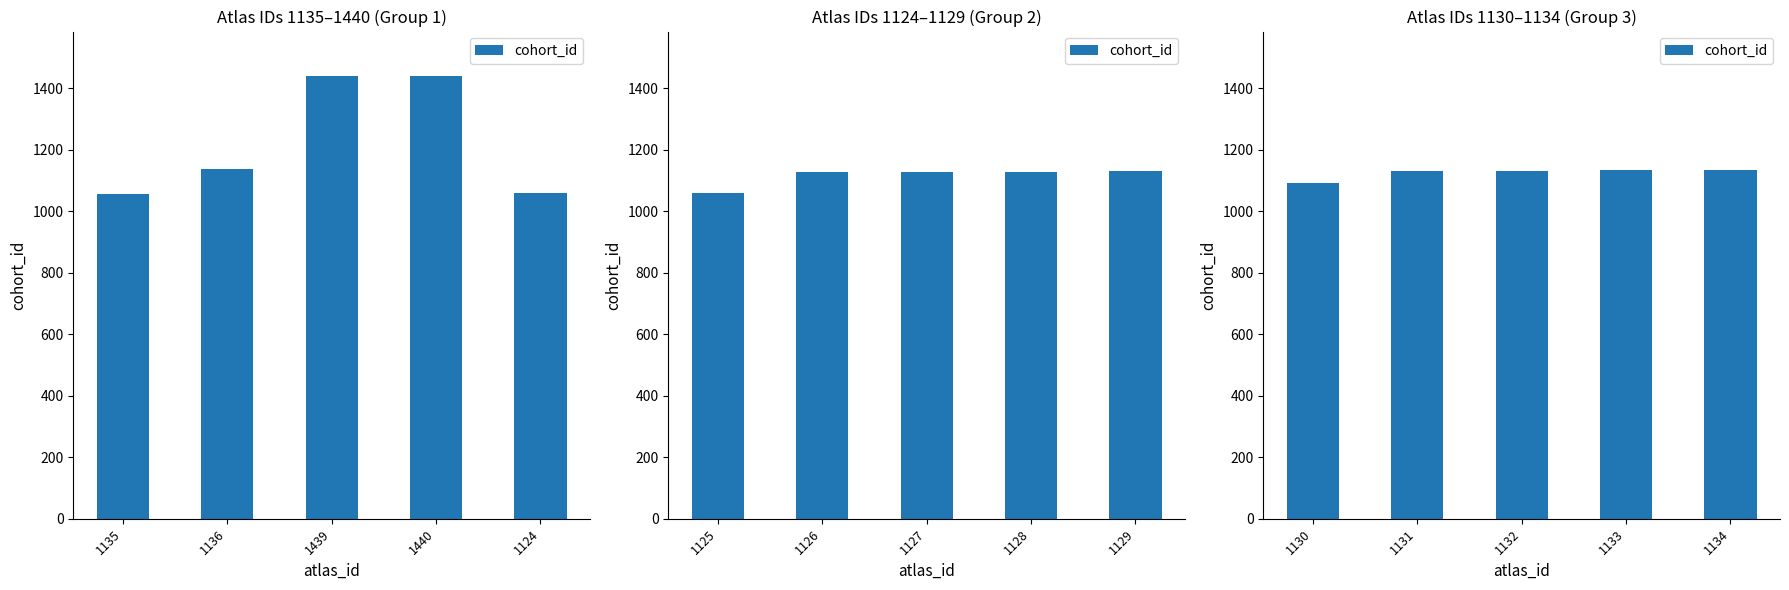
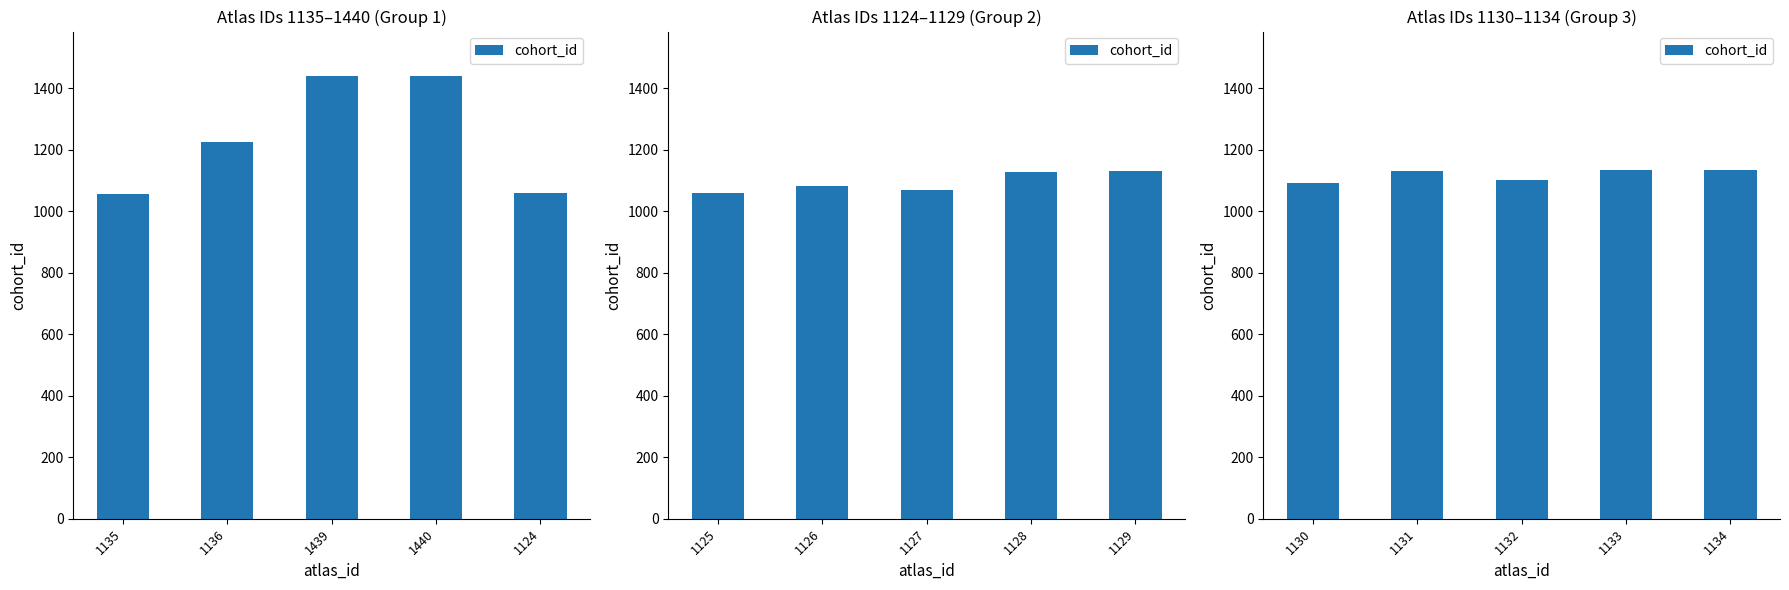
Atlas IDs 1135–1440 (Group 1), 1136: 1140 -> 1230
Atlas IDs 1124–1129 (Group 2), 1126: 1130 -> 1080
Atlas IDs 1124–1129 (Group 2), 1127: 1130 -> 1070
Atlas IDs 1130–1134 (Group 3), 1132: 1130 -> 1100
